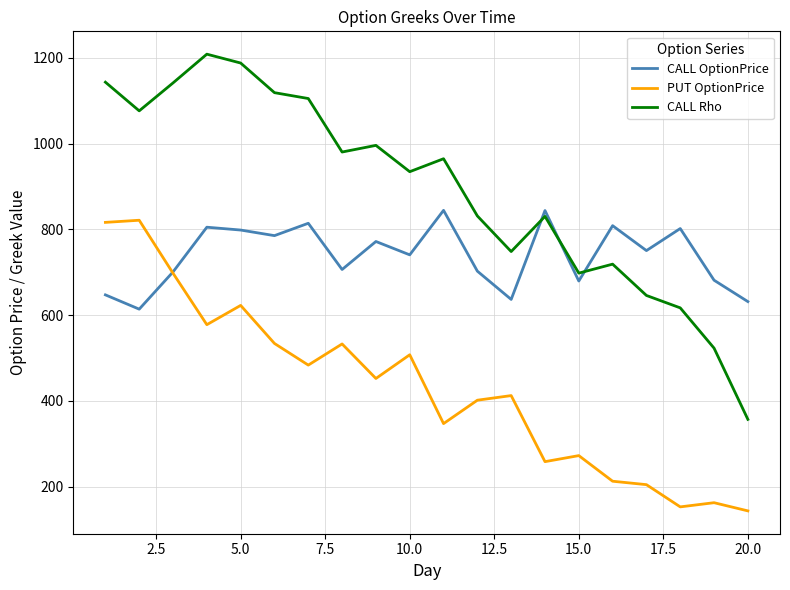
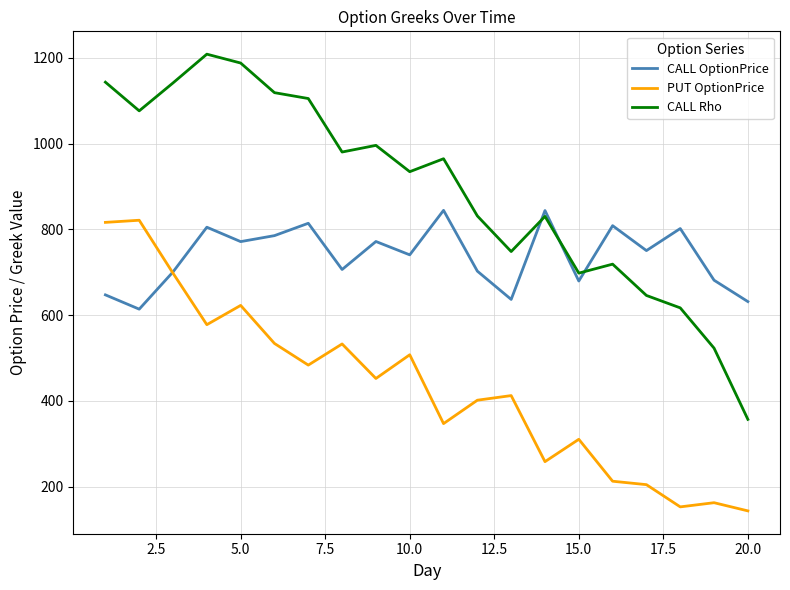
CALL OptionPrice, 5.0: 800 -> 770
PUT OptionPrice, 15.0: 270 -> 310
